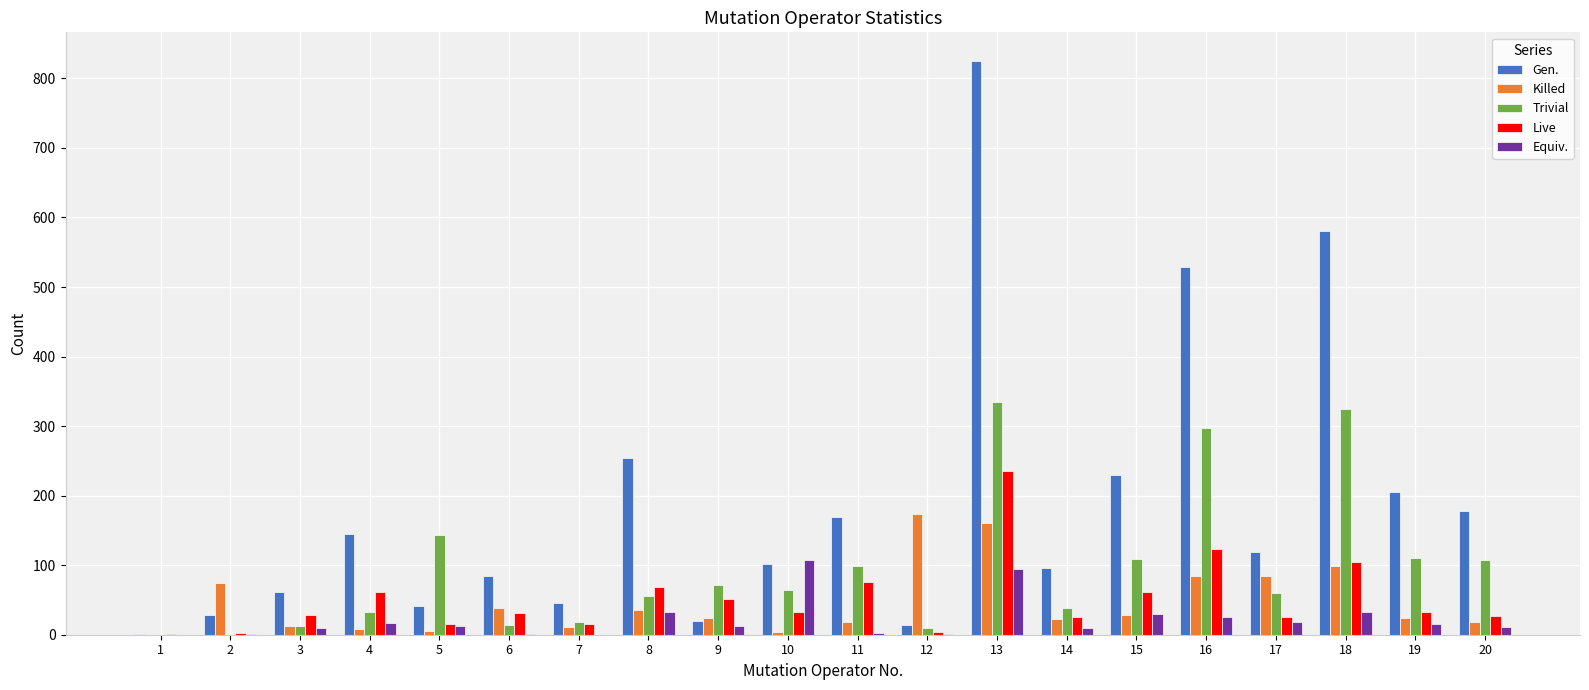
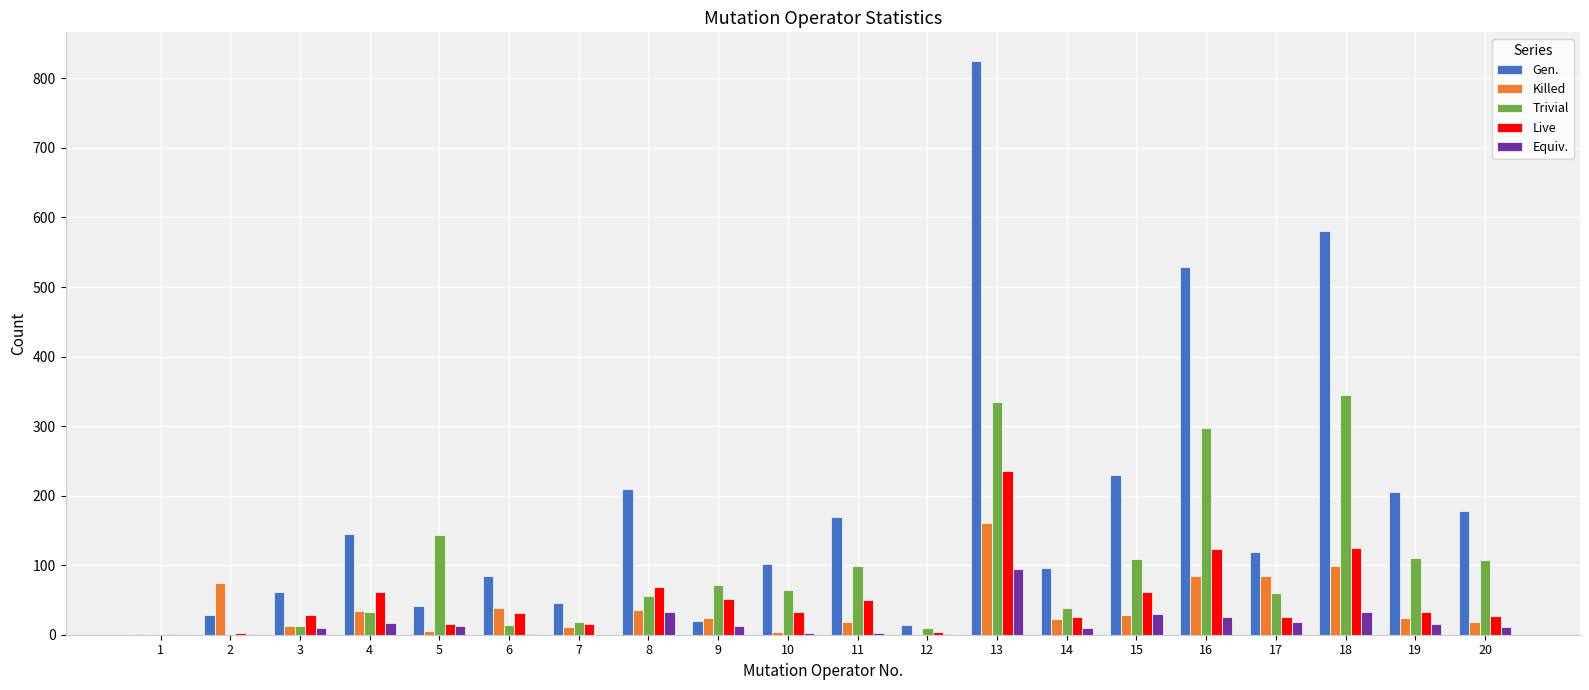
Killed, 4: 10 -> 30
Gen., 8: 250 -> 210
Equiv., 10: 110 -> 0
Live, 11: 80 -> 50
Killed, 12: 170 -> 0
Trivial, 18: 320 -> 350
Live, 18: 110 -> 130
